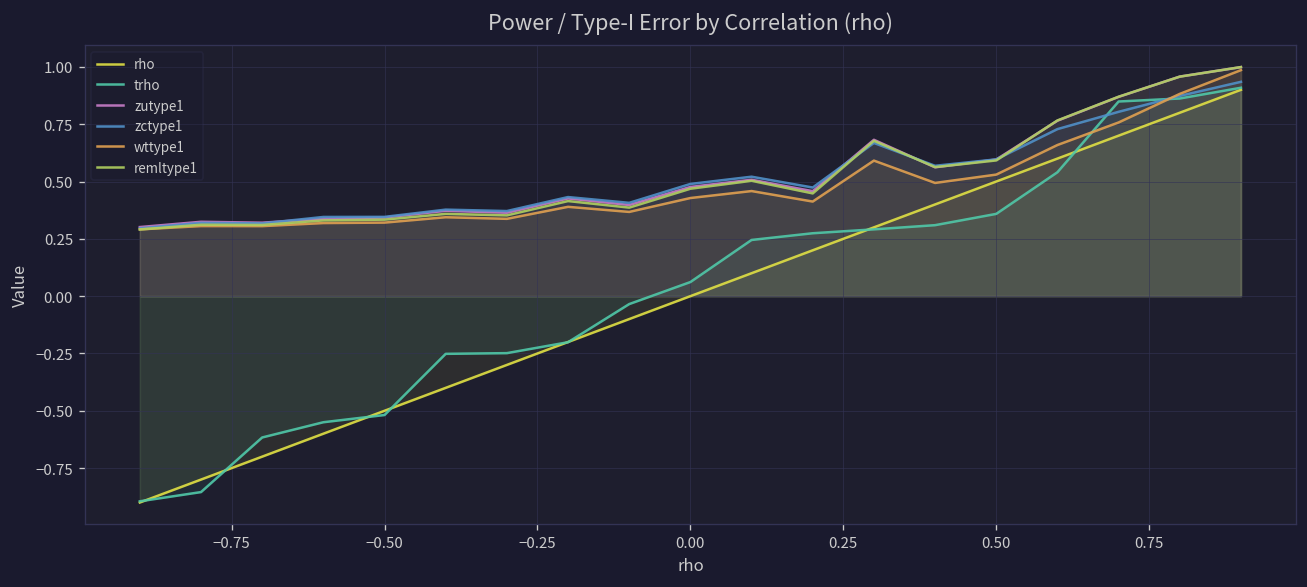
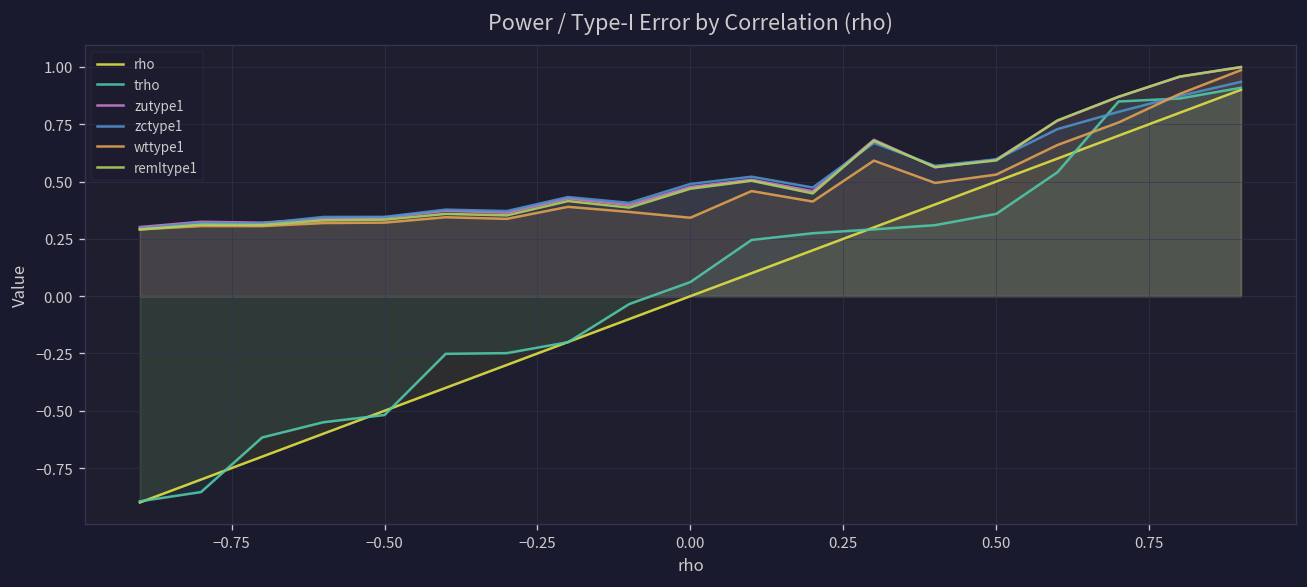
wttype1, 0.00: 0.43 -> 0.34
